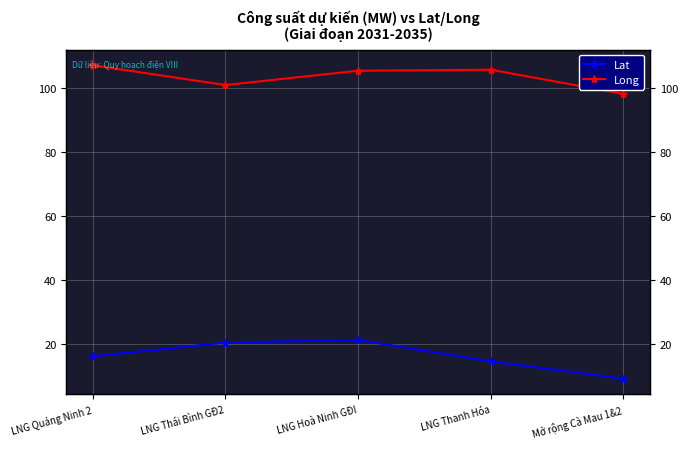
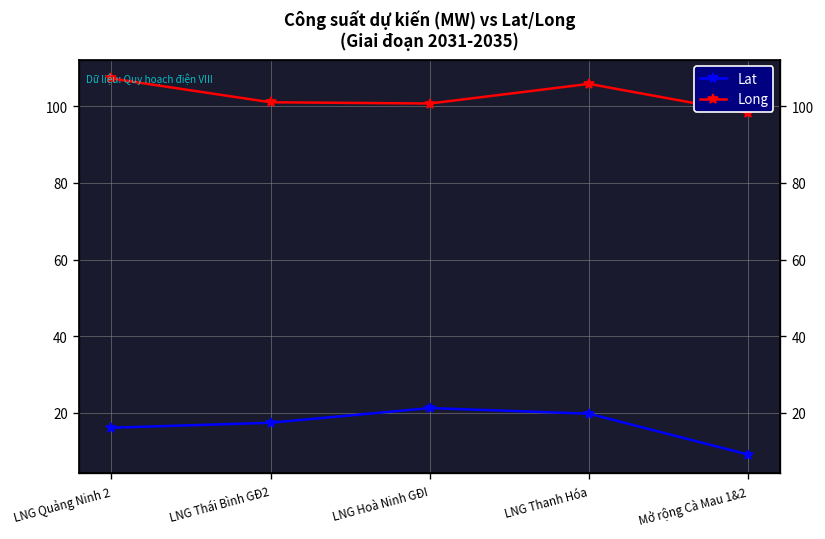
Lat, LNG Thái Bình GĐ2: 20 -> 17
Long, LNG Hoà Ninh GĐI: 105 -> 101
Lat, LNG Thanh Hóa: 15 -> 20
